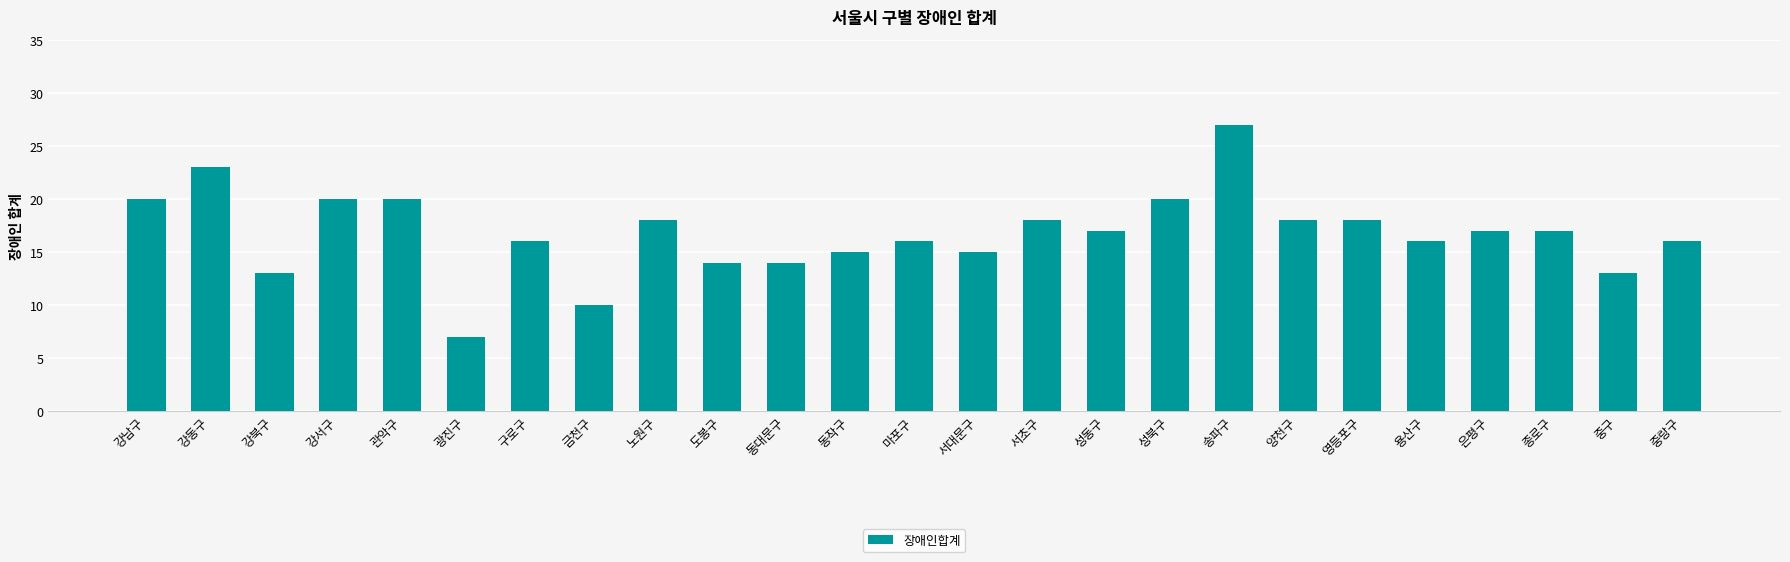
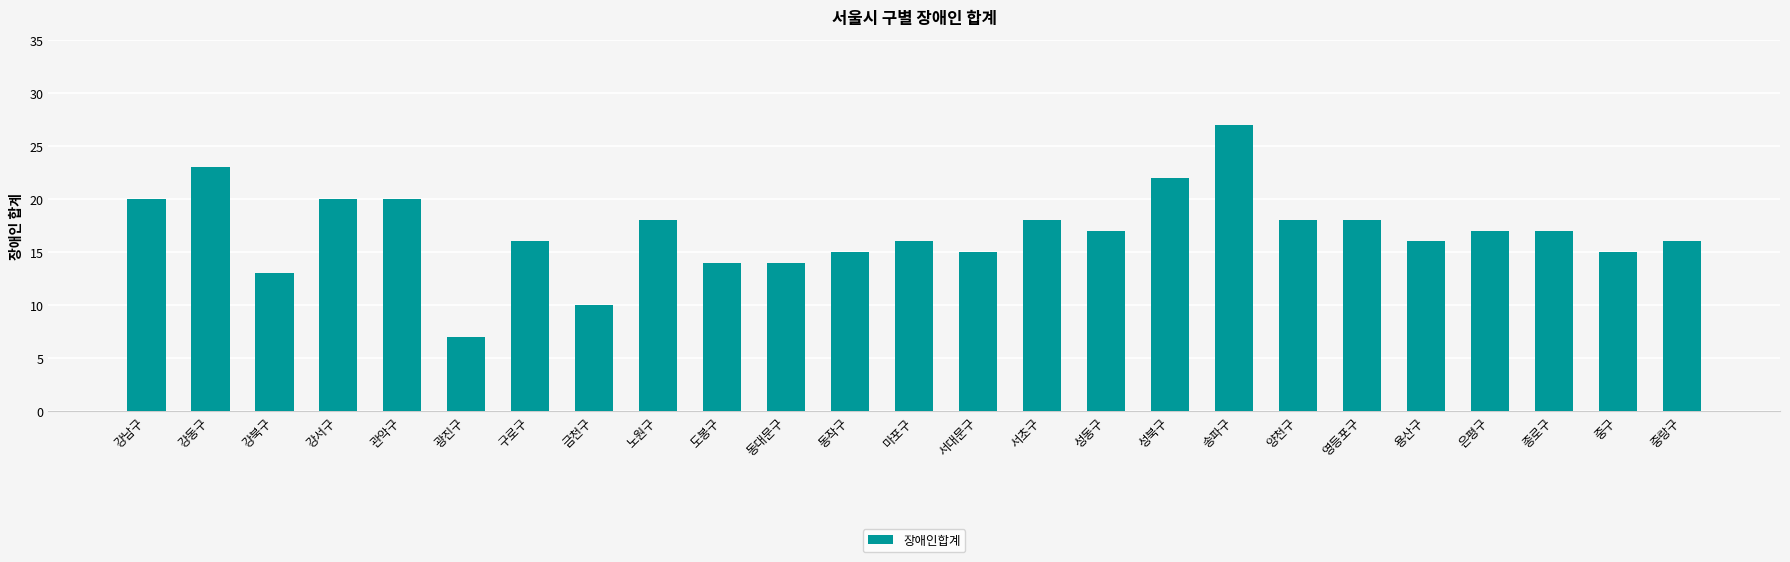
성북구: 20 -> 22
중구: 13 -> 15
